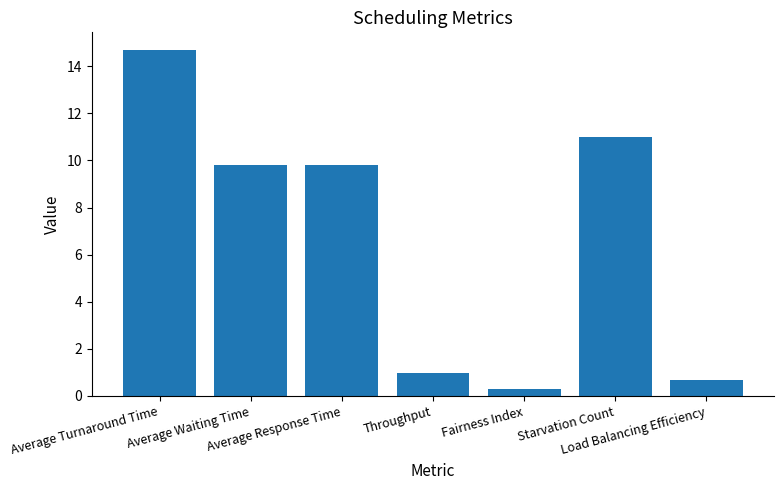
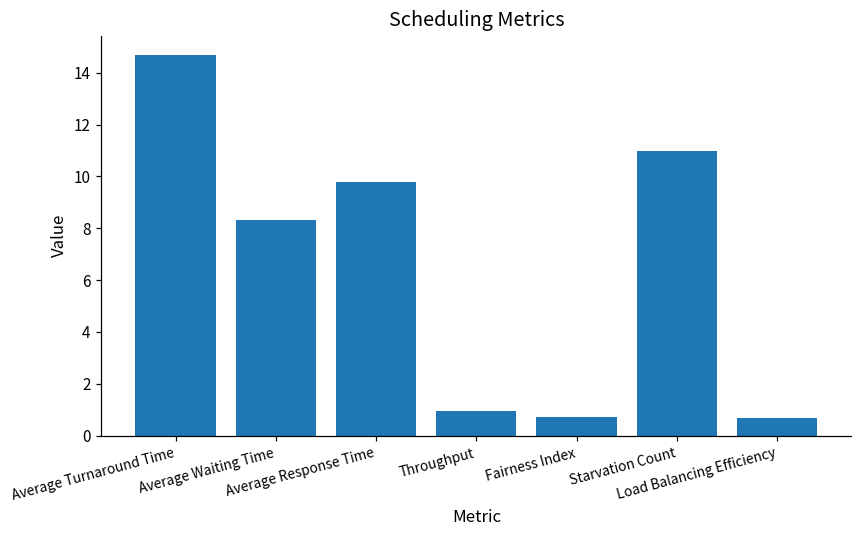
Average Waiting Time: 9.8 -> 8.3
Fairness Index: 0.3 -> 0.7
